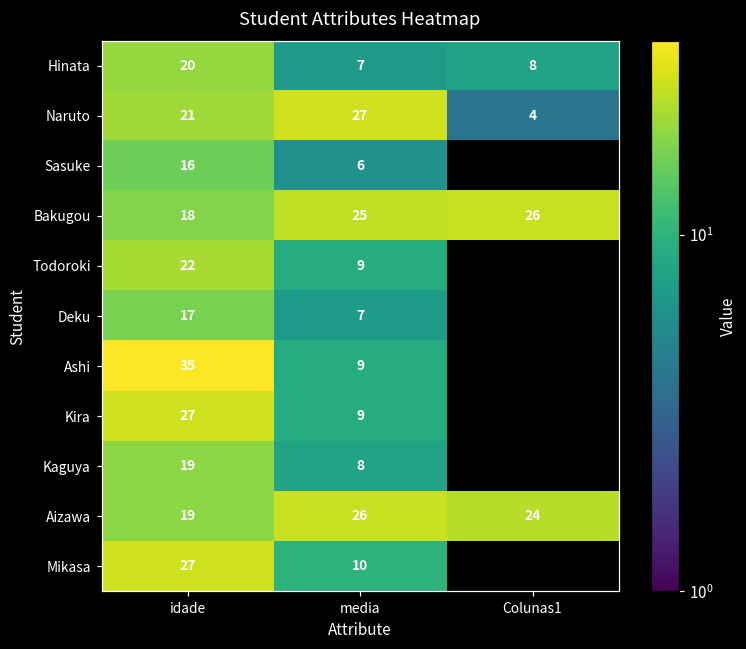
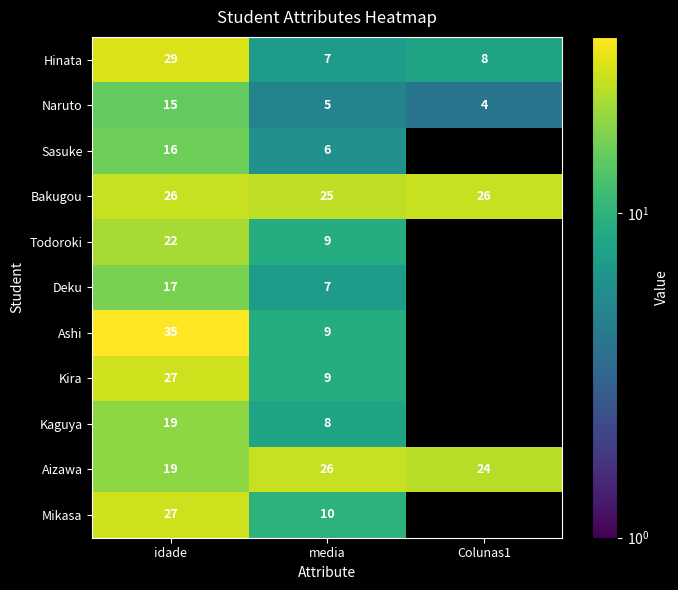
Hinata, idade: 20 -> 29
Naruto, idade: 21 -> 15
Naruto, media: 27 -> 5
Bakugou, idade: 18 -> 26
